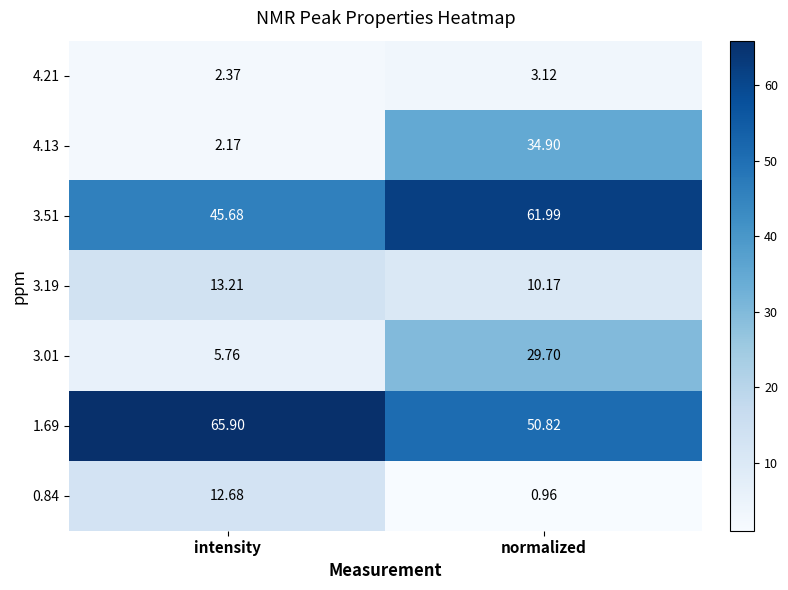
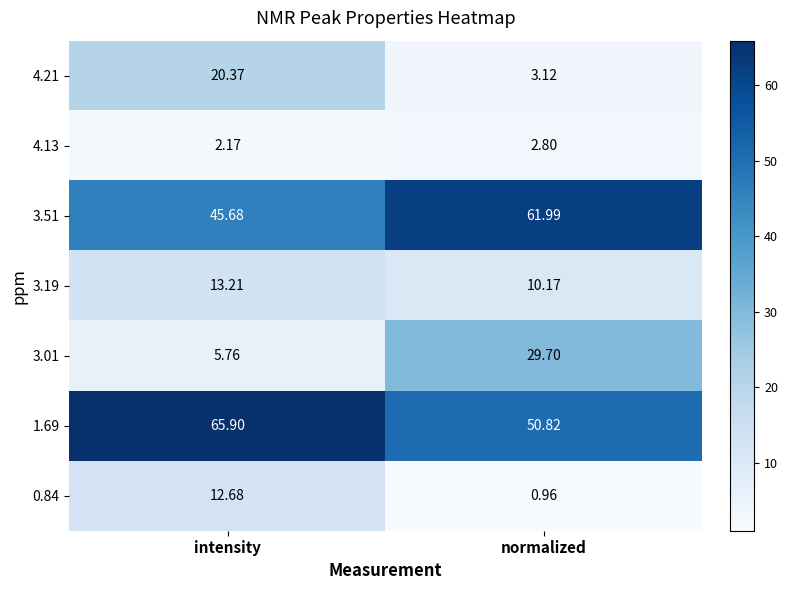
4.21, intensity: 2.37 -> 20.37
4.13, normalized: 34.90 -> 2.80
